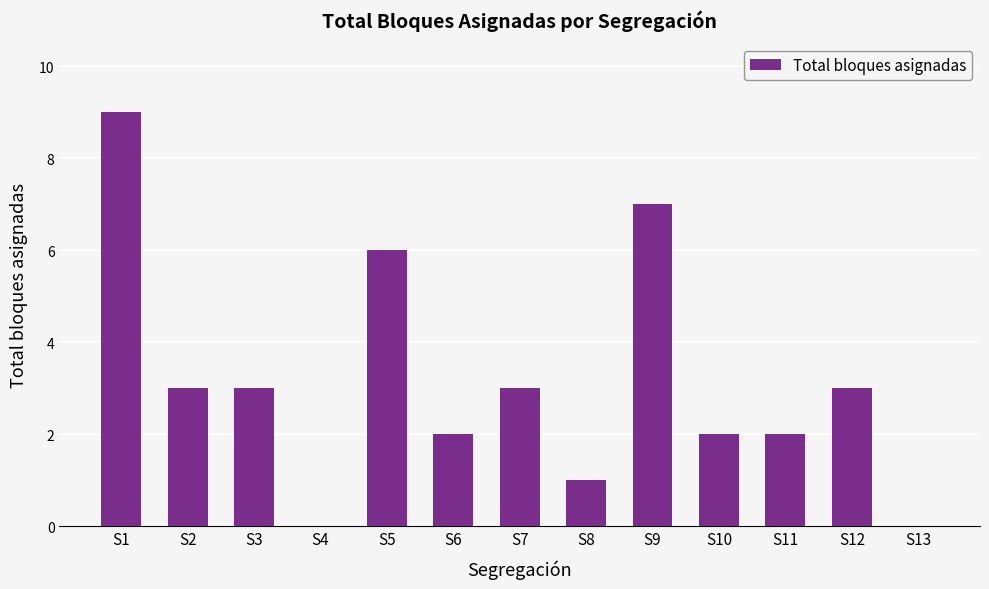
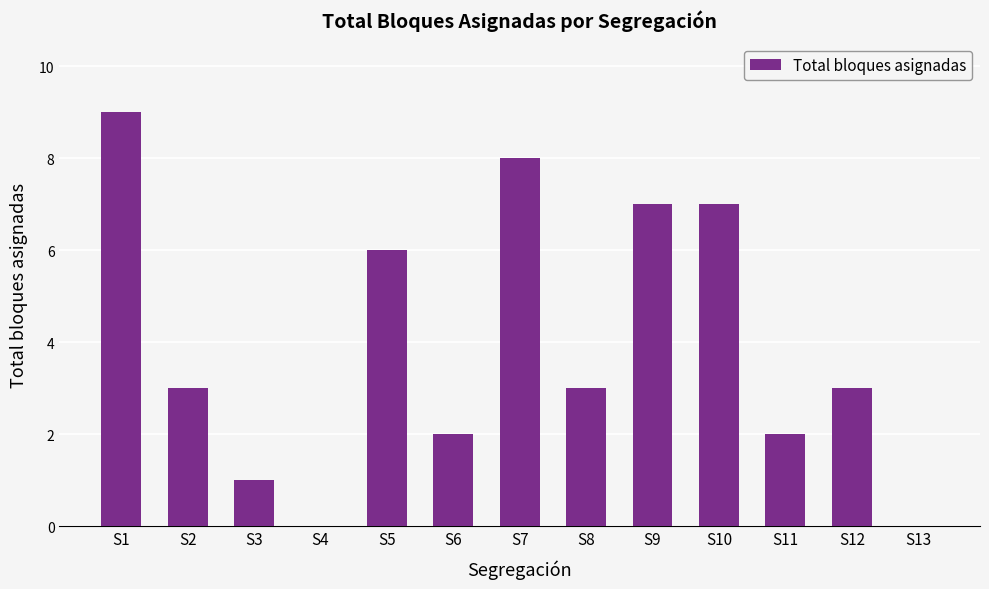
S3: 3 -> 1
S7: 3 -> 8
S8: 1 -> 3
S10: 2 -> 7
